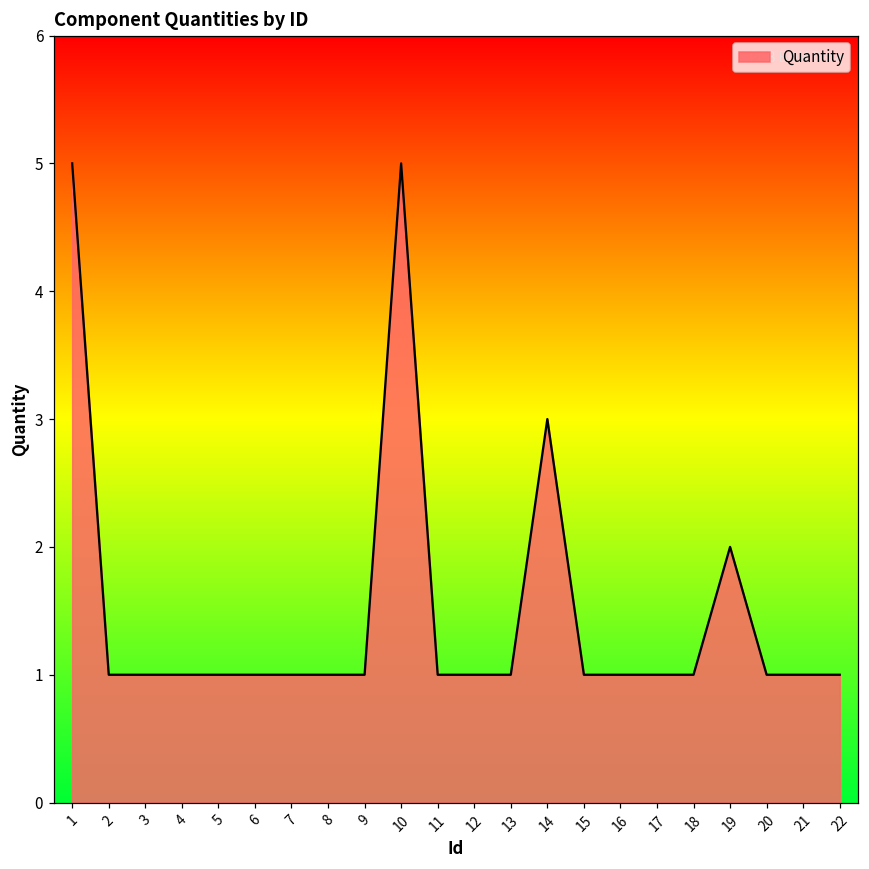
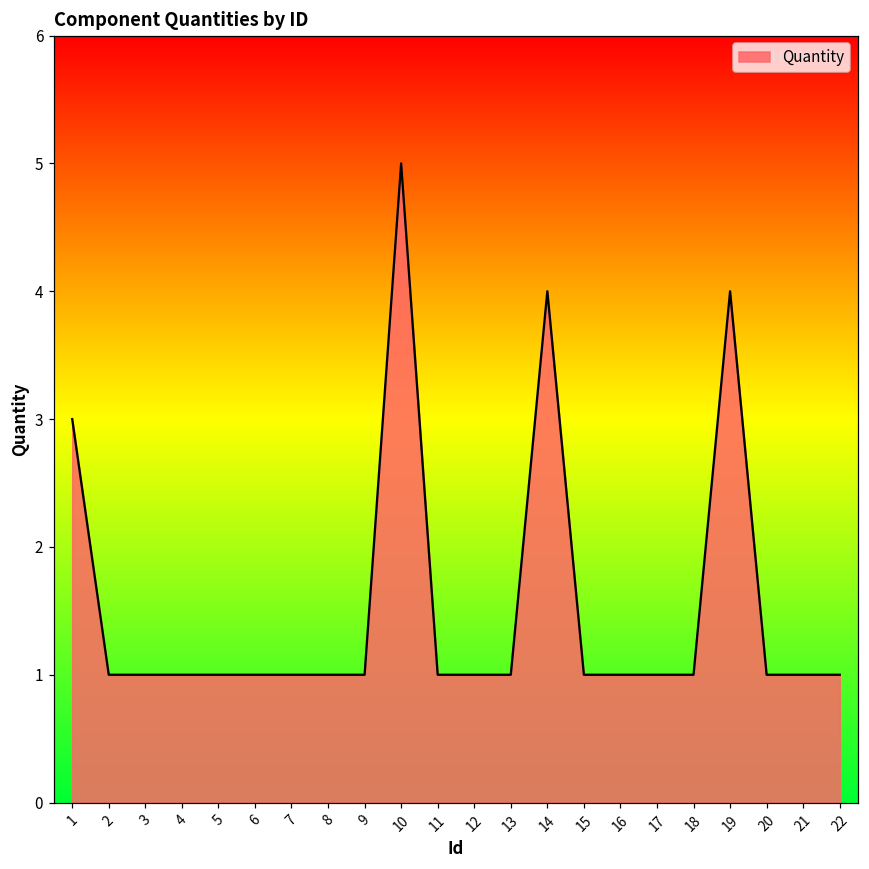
1: 5 -> 3
14: 3 -> 4
19: 2 -> 4
